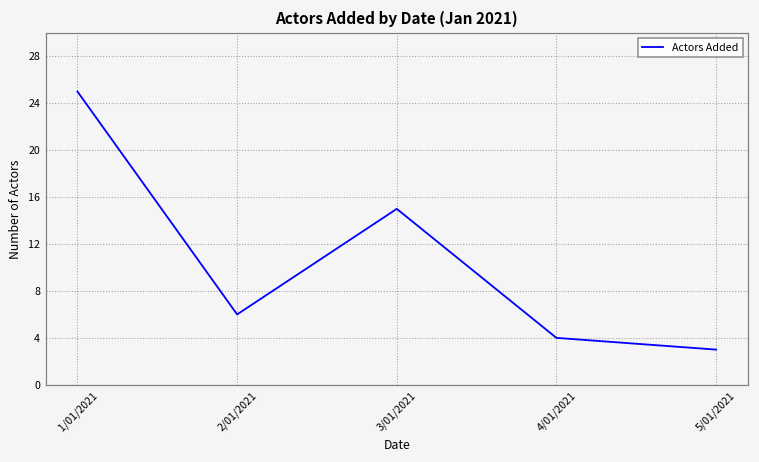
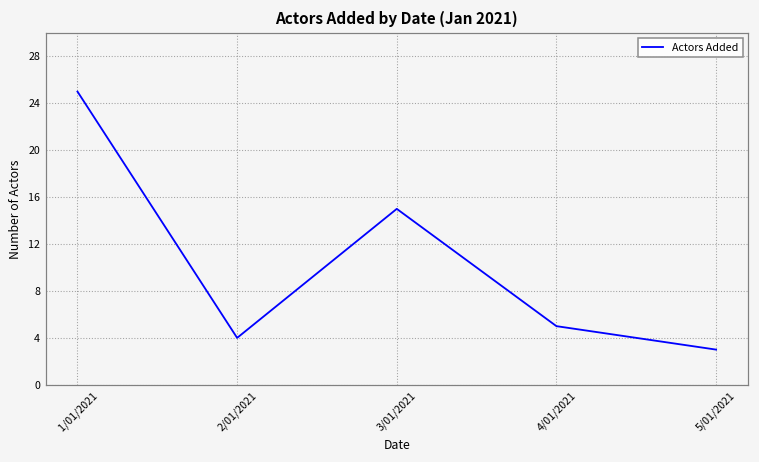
2/01/2021: 6 -> 4
4/01/2021: 4 -> 5
